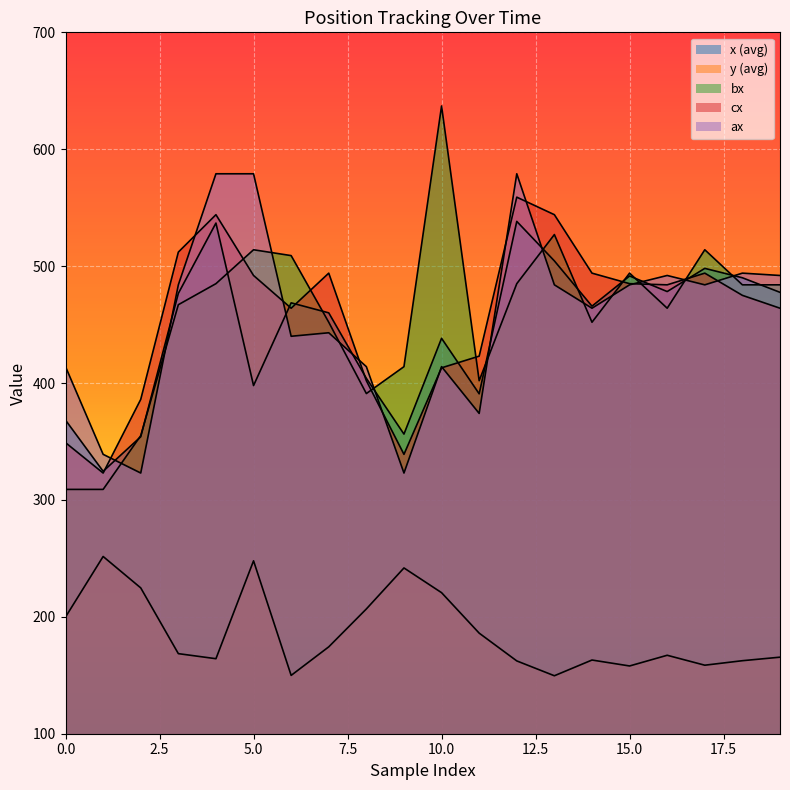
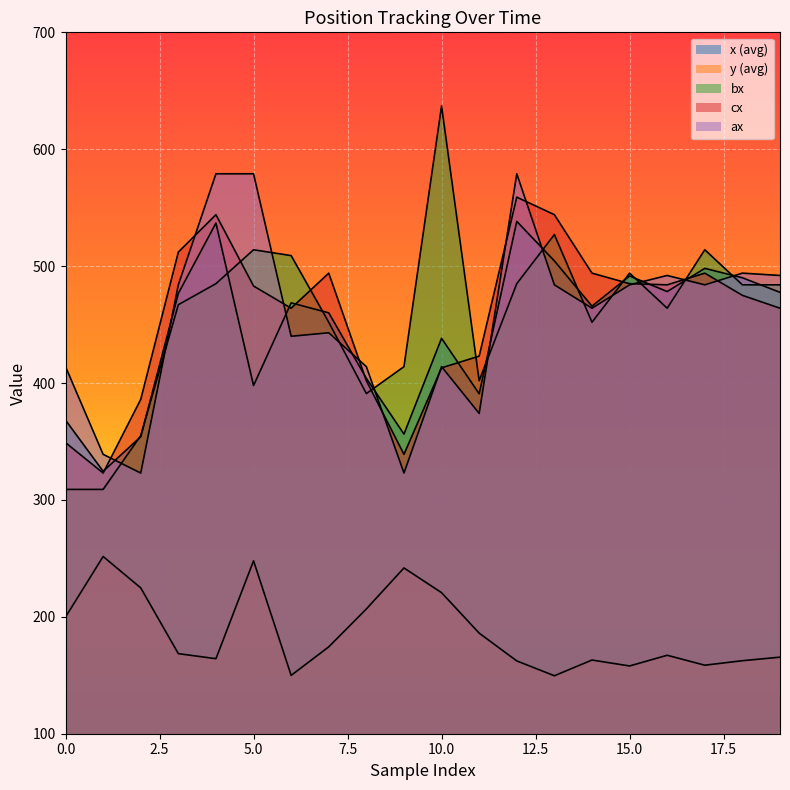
cx, 5.0: 492 -> 483
